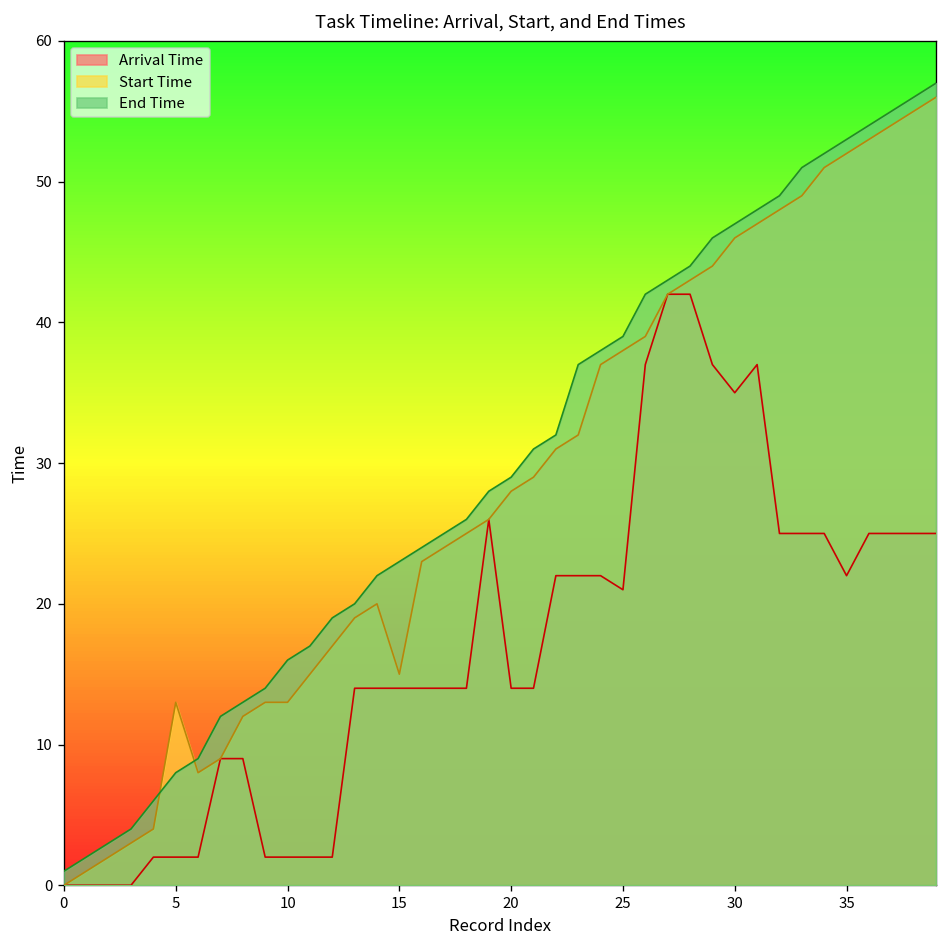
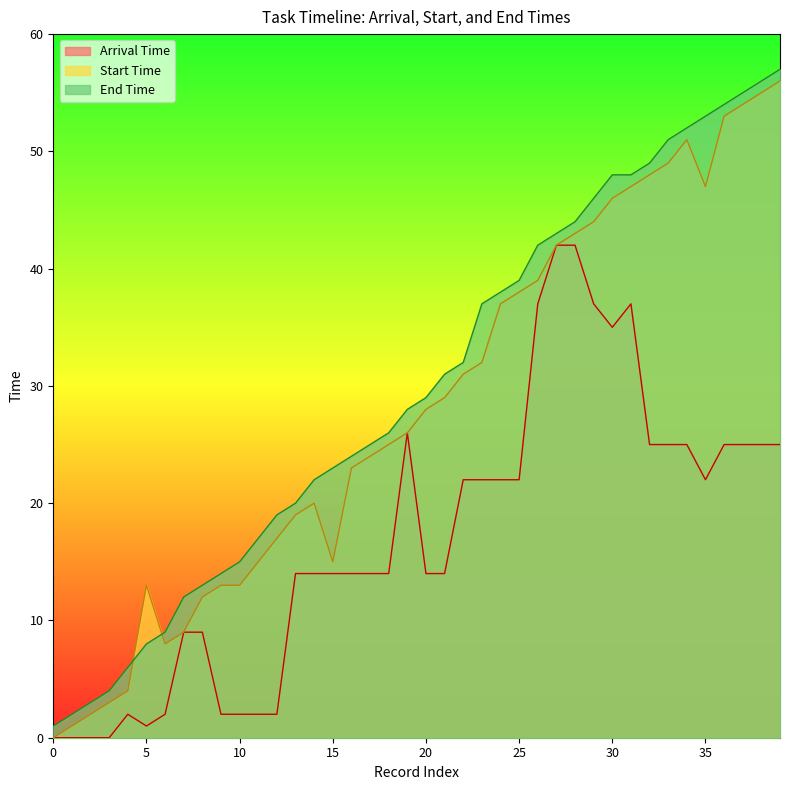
Arrival Time, 5: 2 -> 1
End Time, 10: 16 -> 15
Arrival Time, 25: 21 -> 22
End Time, 30: 47 -> 48
Start Time, 35: 52 -> 47
